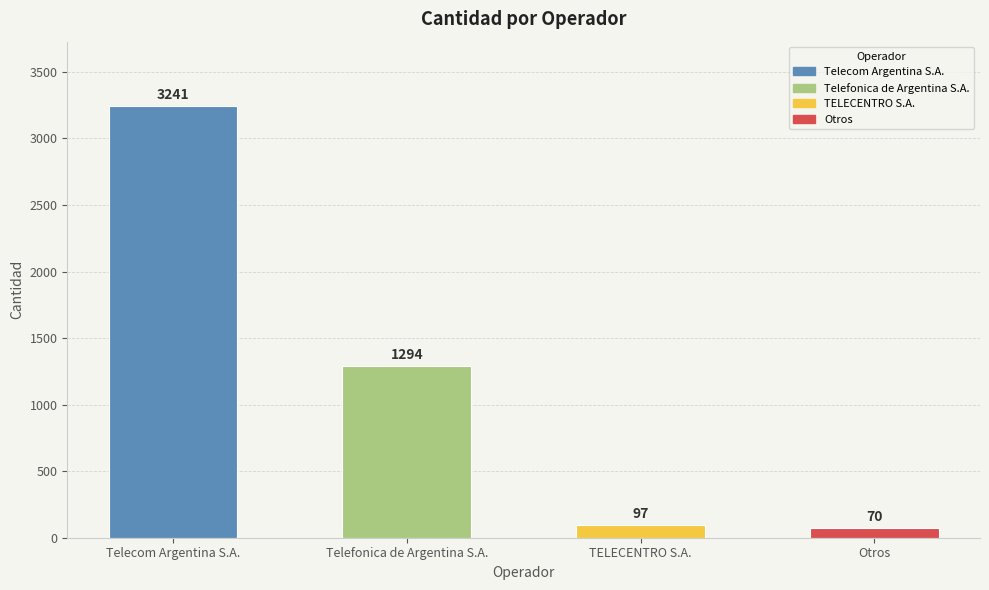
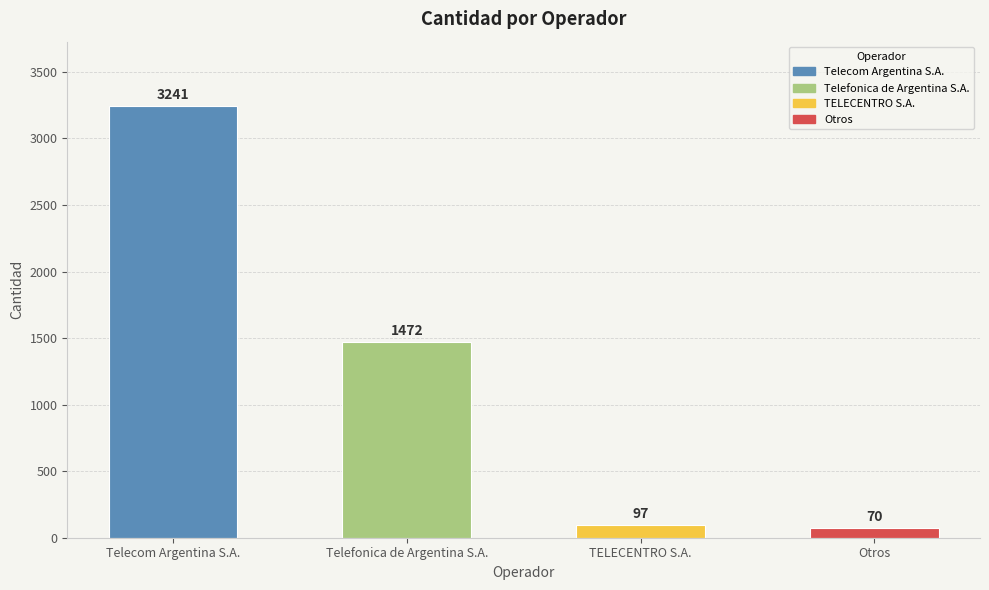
Telefonica de Argentina S.A.: 1294 -> 1472
